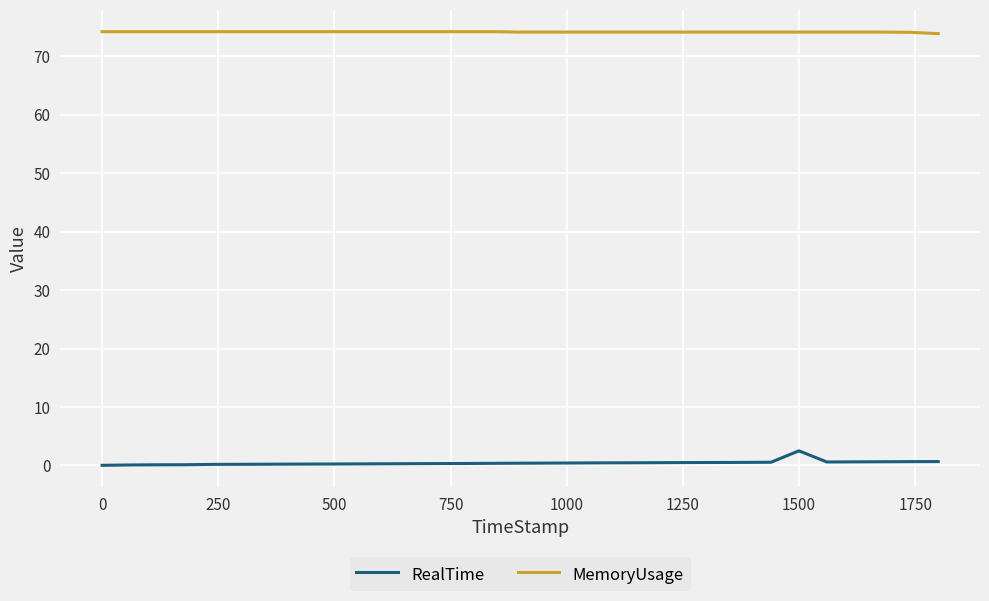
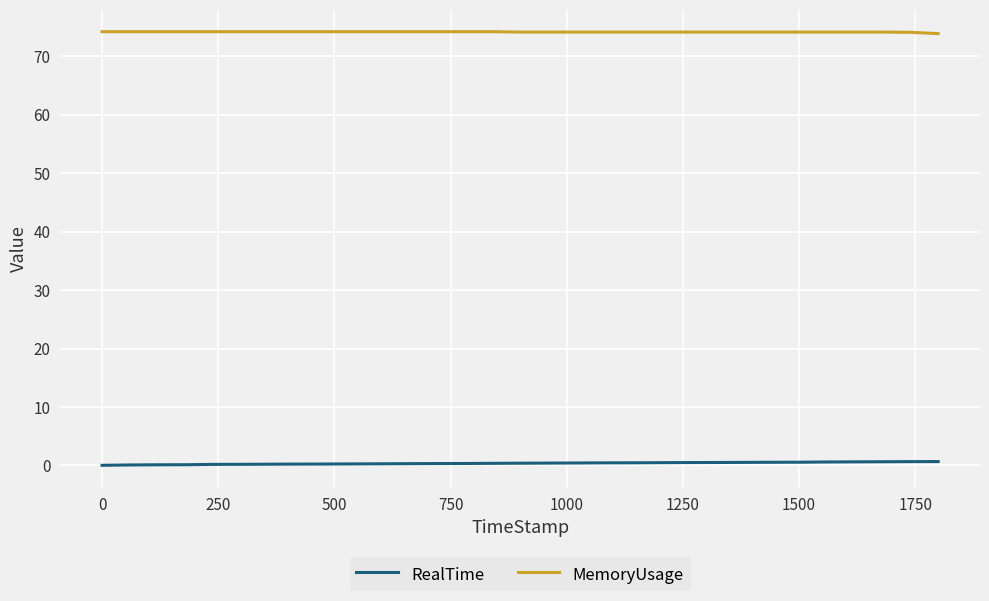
RealTime, 1500: 3 -> 1
